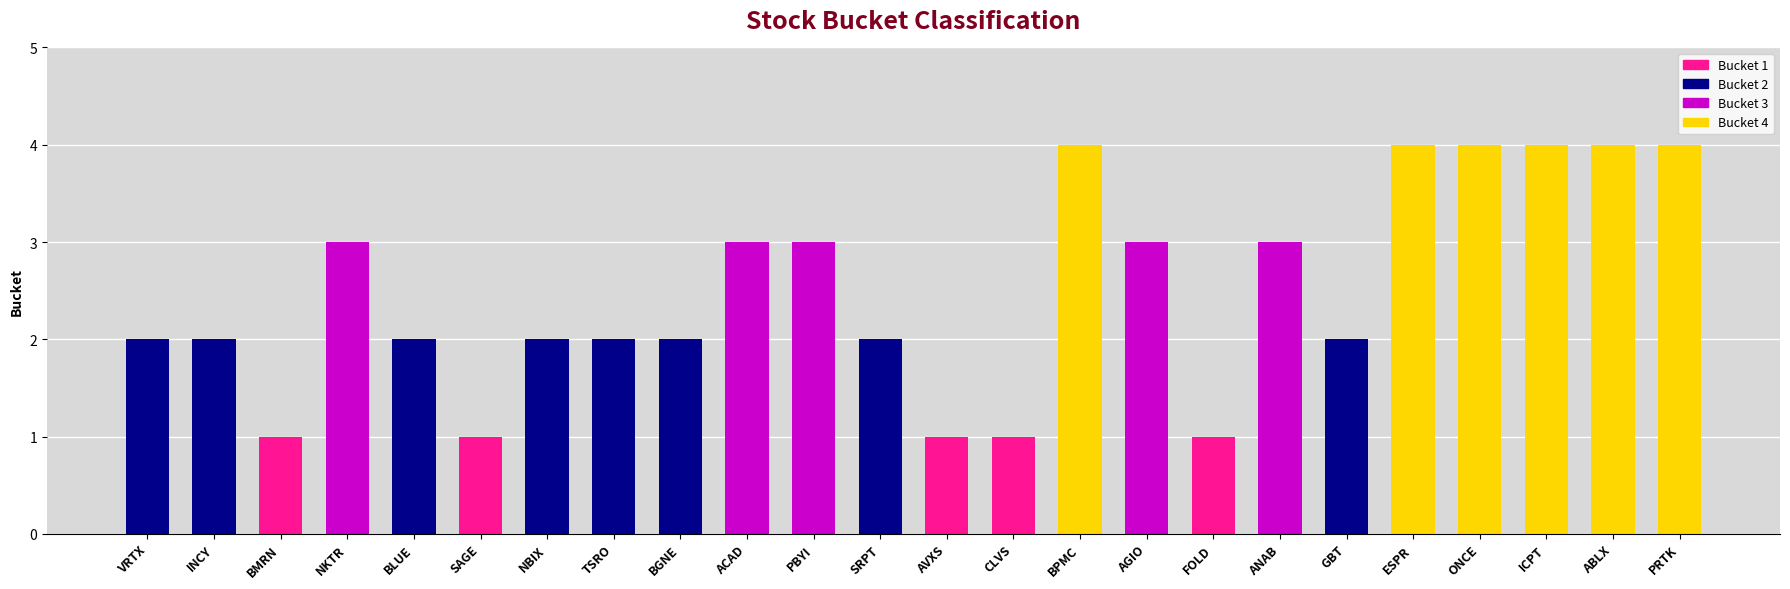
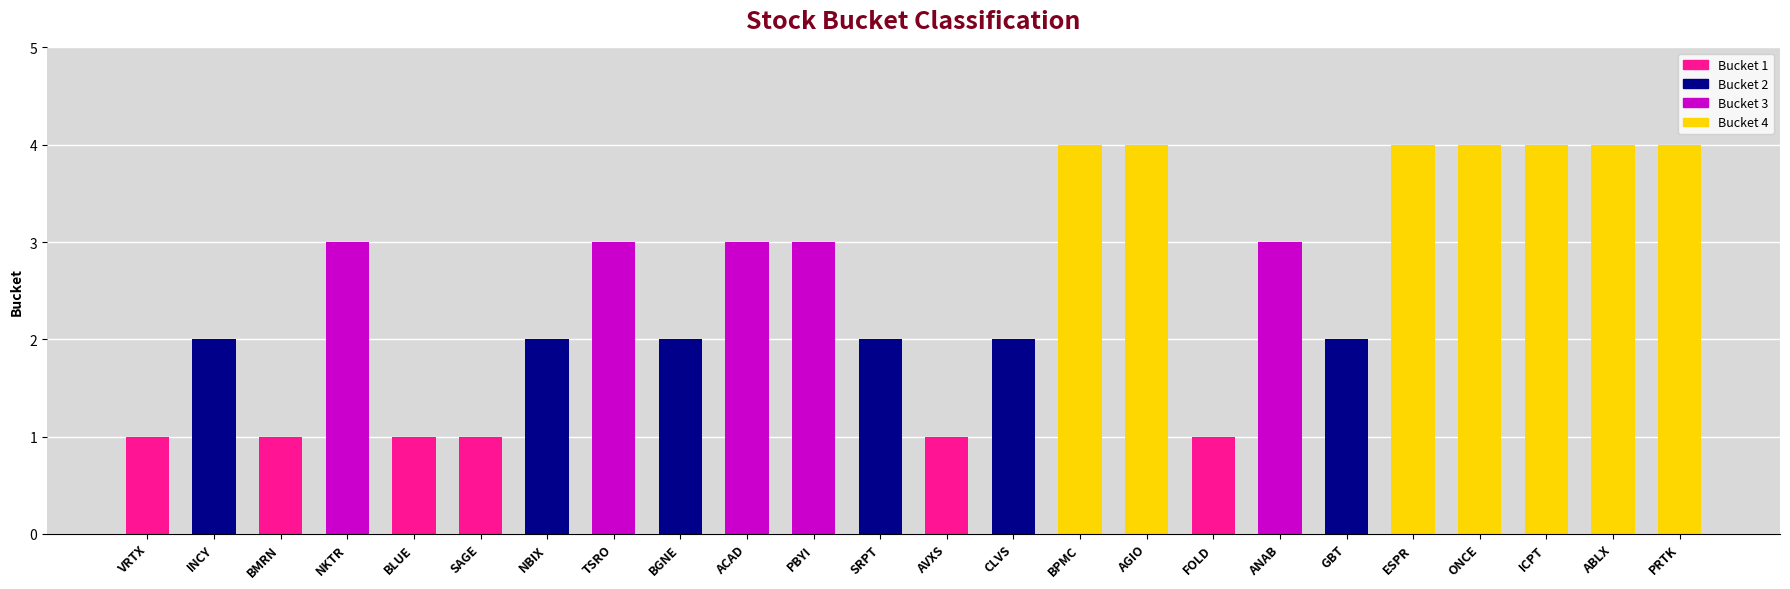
VRTX: 2 -> 1
BLUE: 2 -> 1
TSRO: 2 -> 3
CLVS: 1 -> 2
AGIO: 3 -> 4
